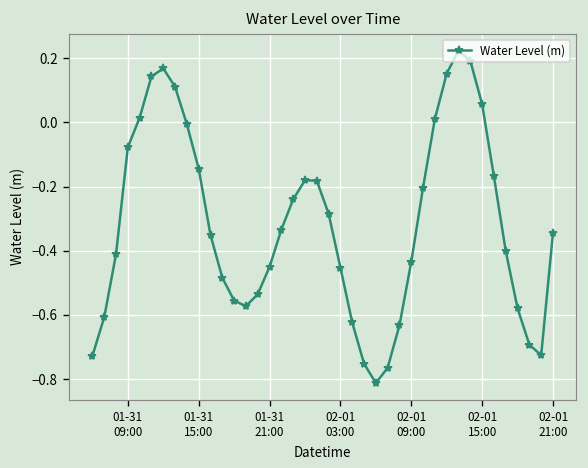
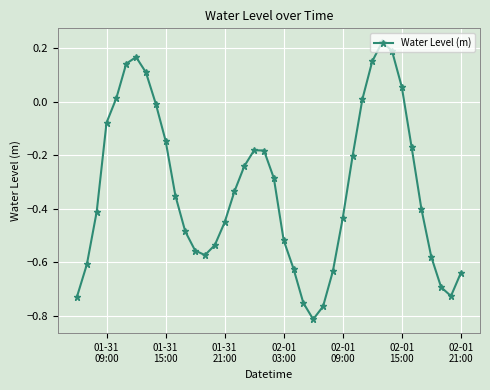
02-01 03:00: -0.45 -> -0.52
02-01 21:00: -0.35 -> -0.64
